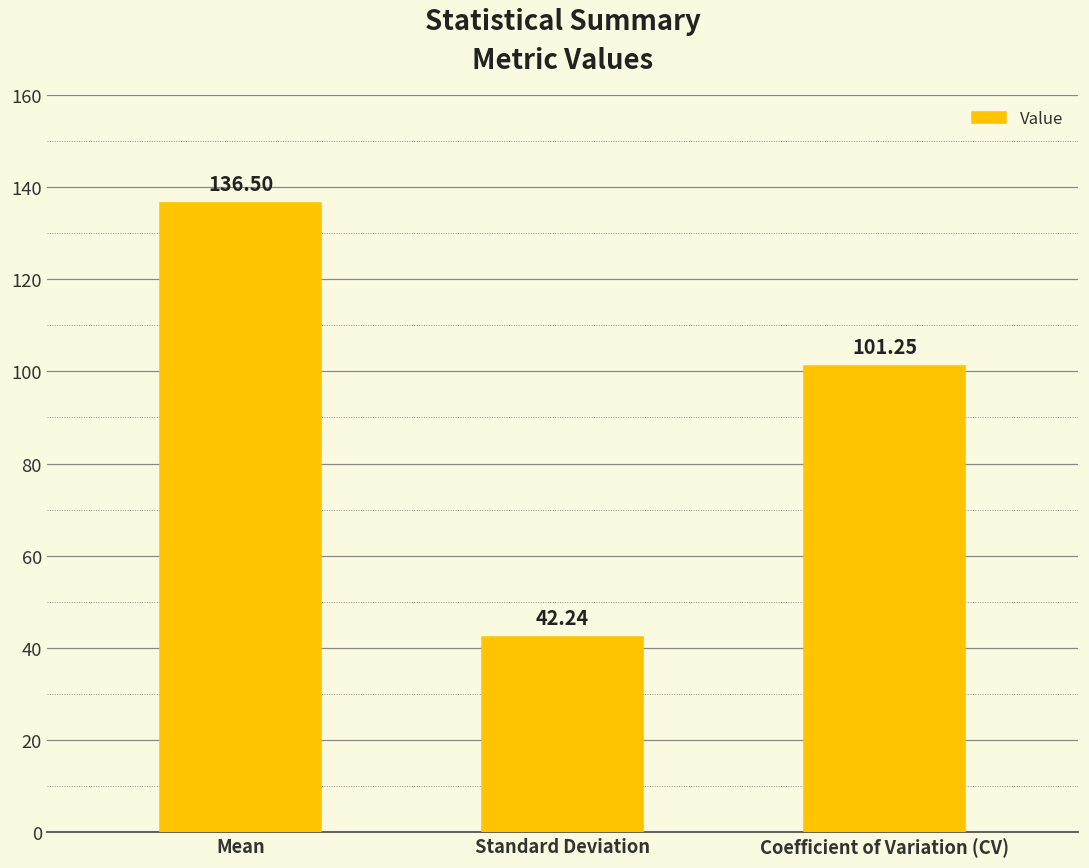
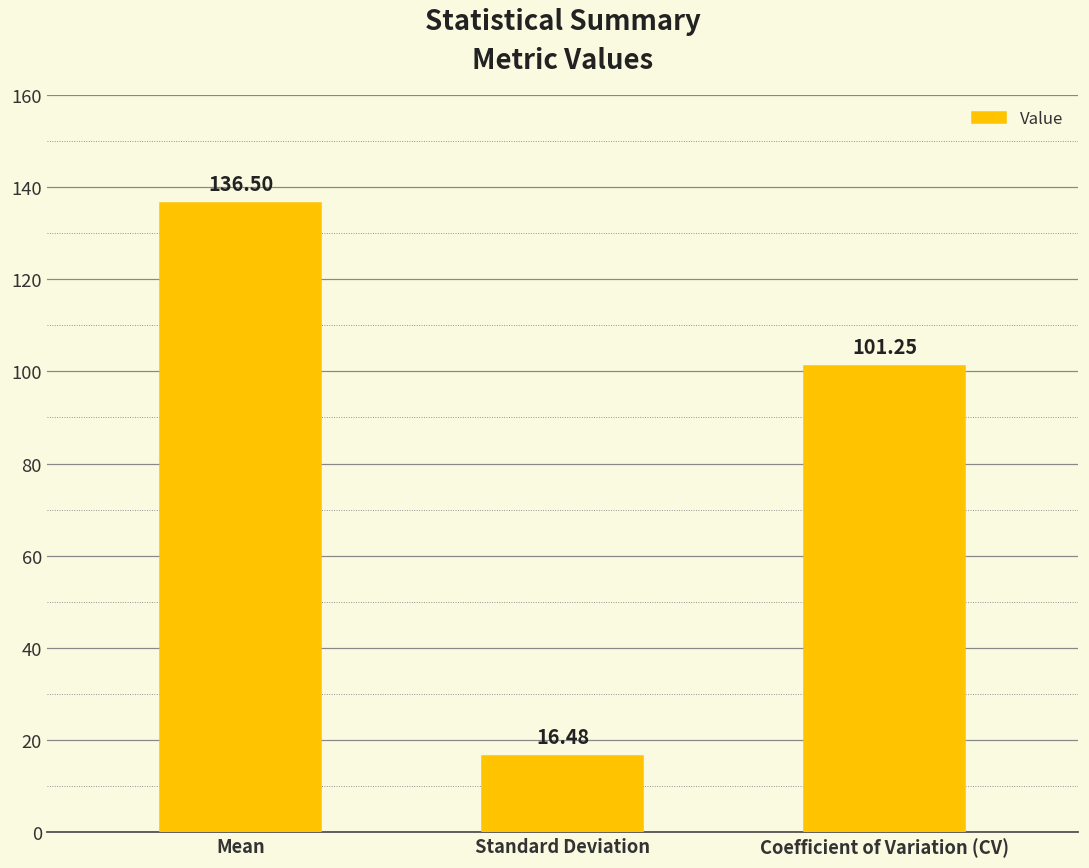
Standard Deviation: 42.24 -> 16.48
